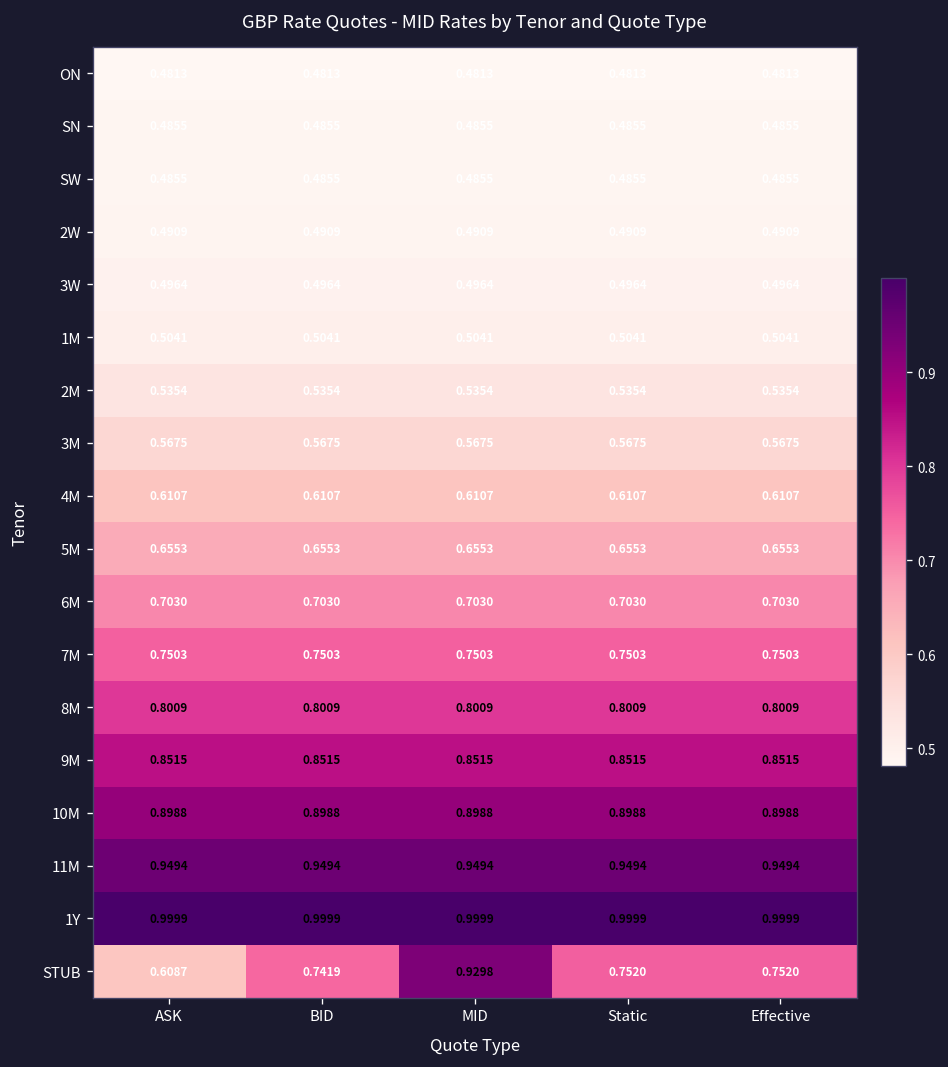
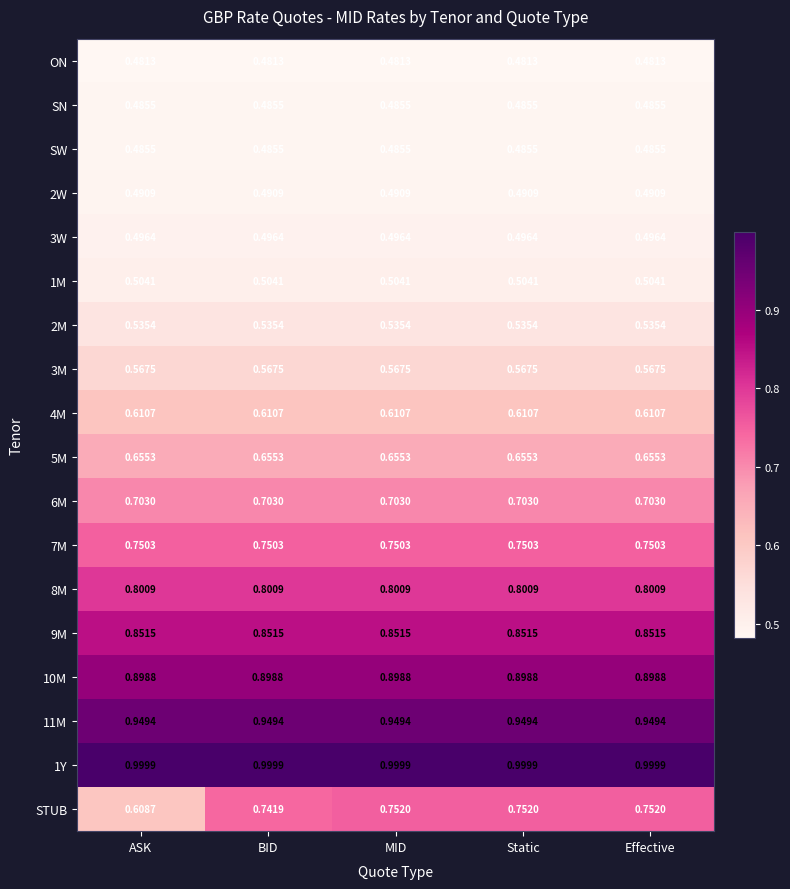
STUB, MID: 0.9298 -> 0.7520
